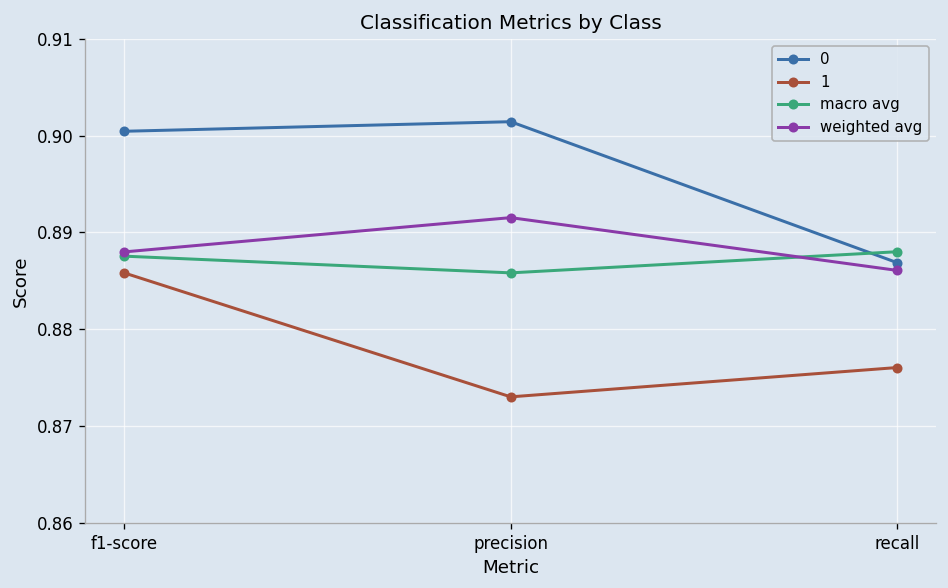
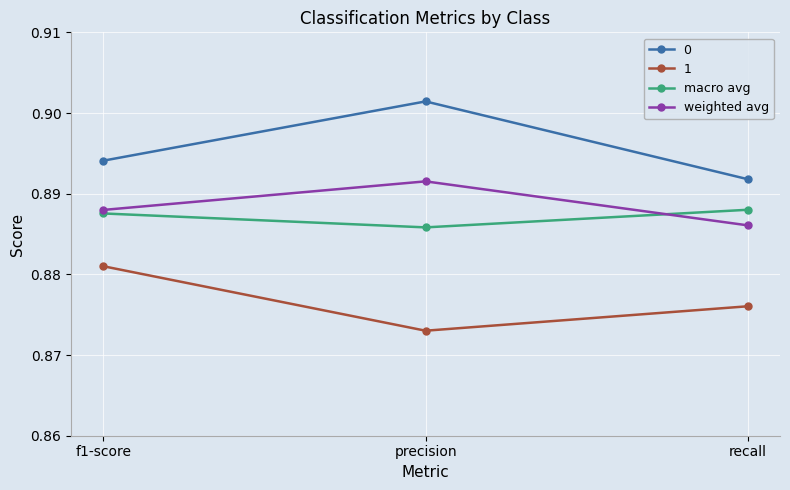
0, f1-score: 0.900 -> 0.894
1, f1-score: 0.886 -> 0.881
0, recall: 0.887 -> 0.892
